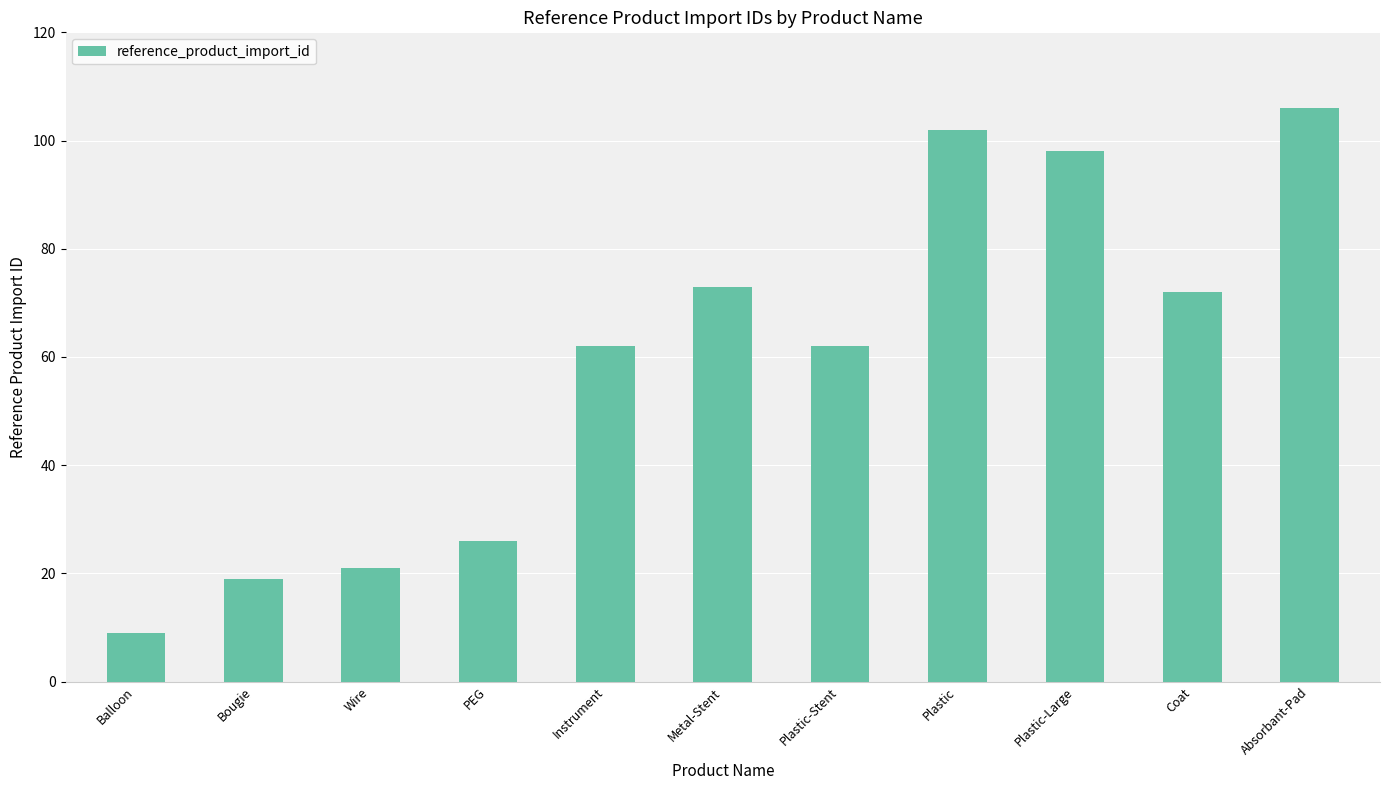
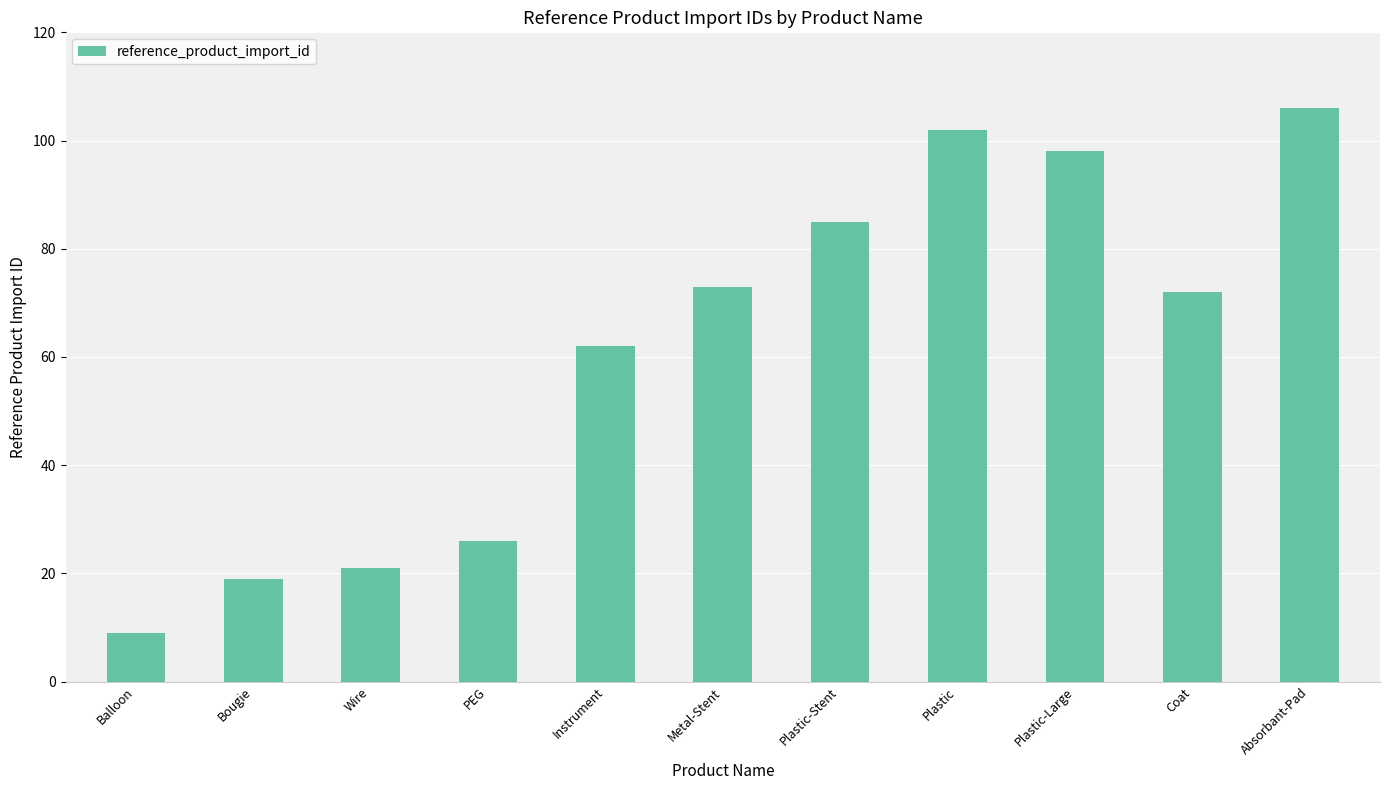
Plastic-Stent: 62 -> 85
